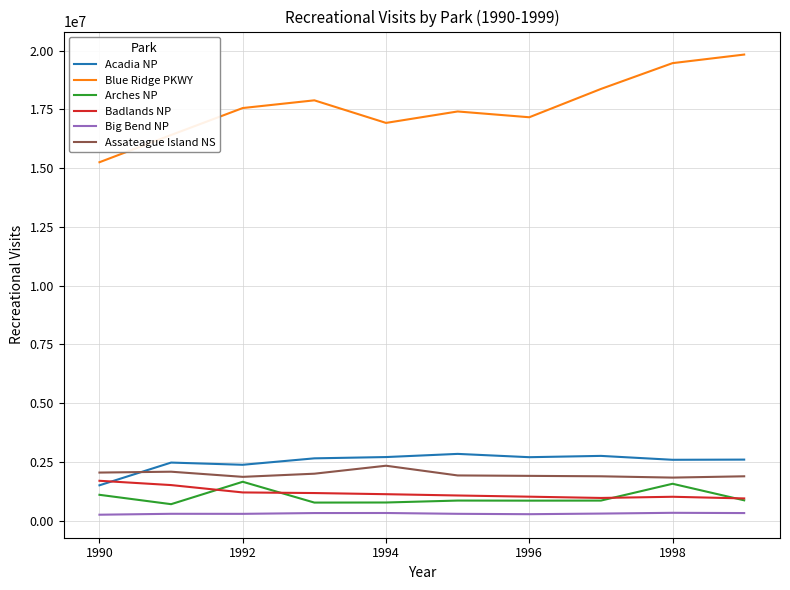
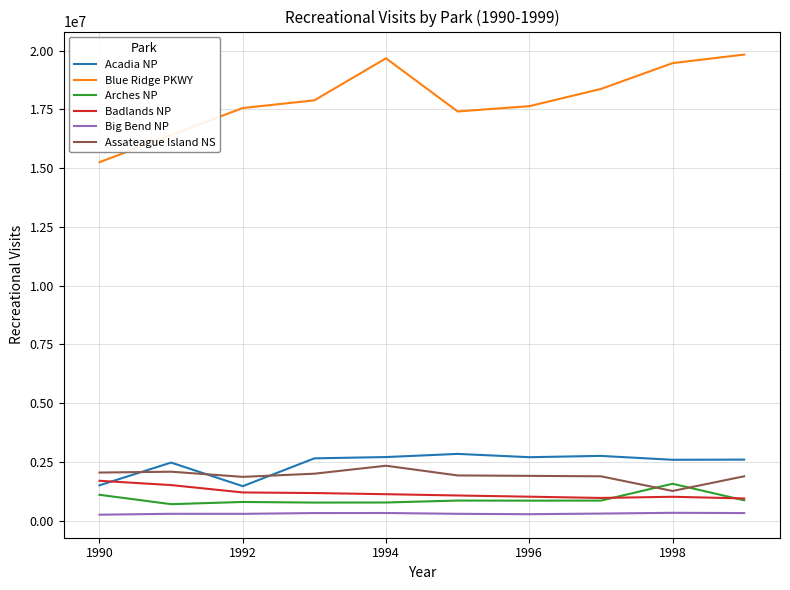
Acadia NP, 1992: 2400000 -> 1500000
Arches NP, 1992: 1700000 -> 800000
Blue Ridge PKWY, 1994: 16900000 -> 19700000
Blue Ridge PKWY, 1996: 17200000 -> 17600000
Assateague Island NS, 1998: 1800000 -> 1300000
